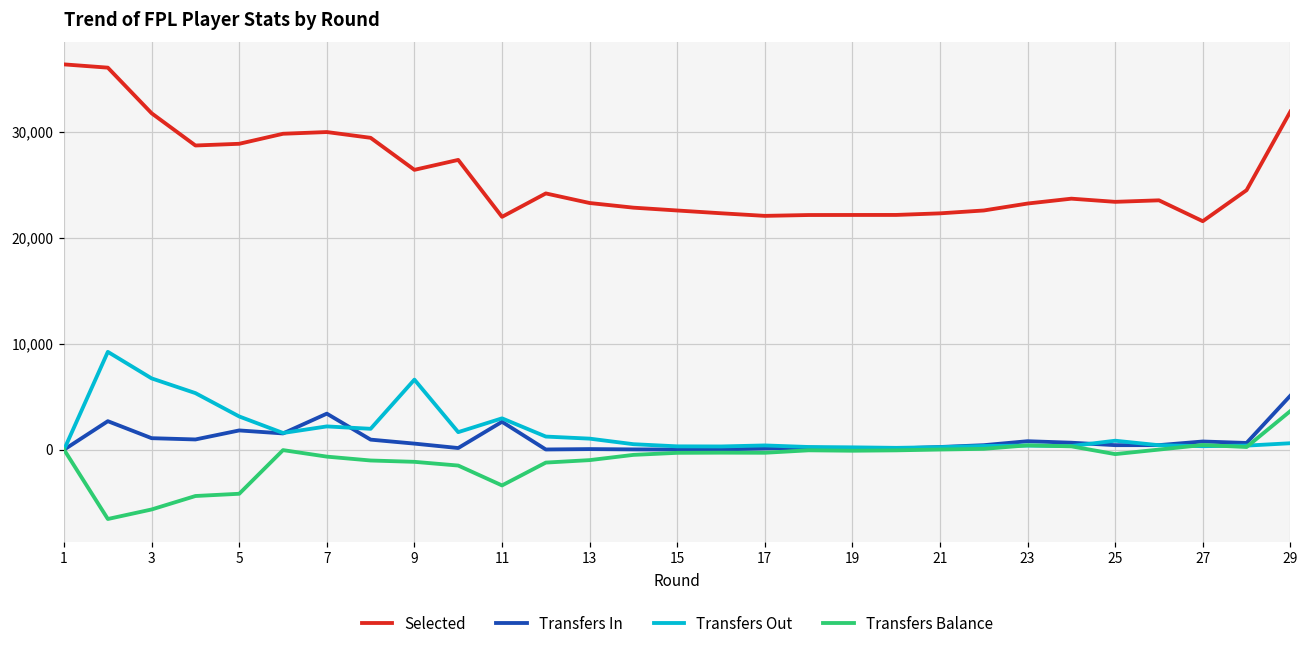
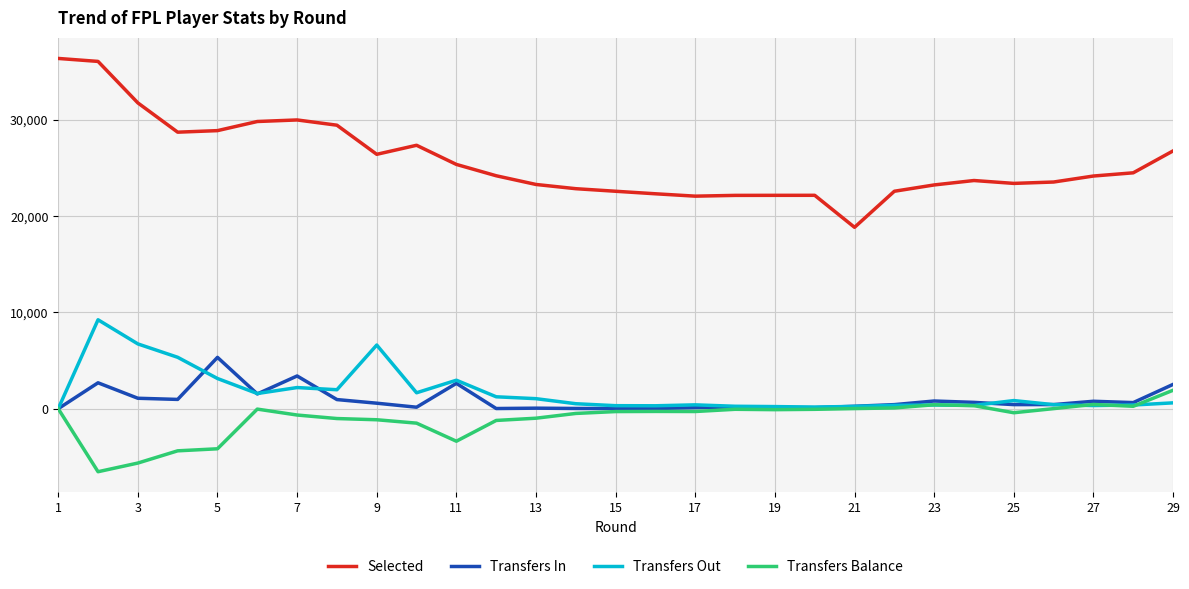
Transfers In, 5: 2,000 -> 5,000
Selected, 11: 22,000 -> 25,000
Selected, 21: 22,000 -> 19,000
Selected, 27: 22,000 -> 24,000
Selected, 29: 32,000 -> 27,000
Transfers In, 29: 5,000 -> 3,000
Transfers Balance, 29: 4,000 -> 2,000
